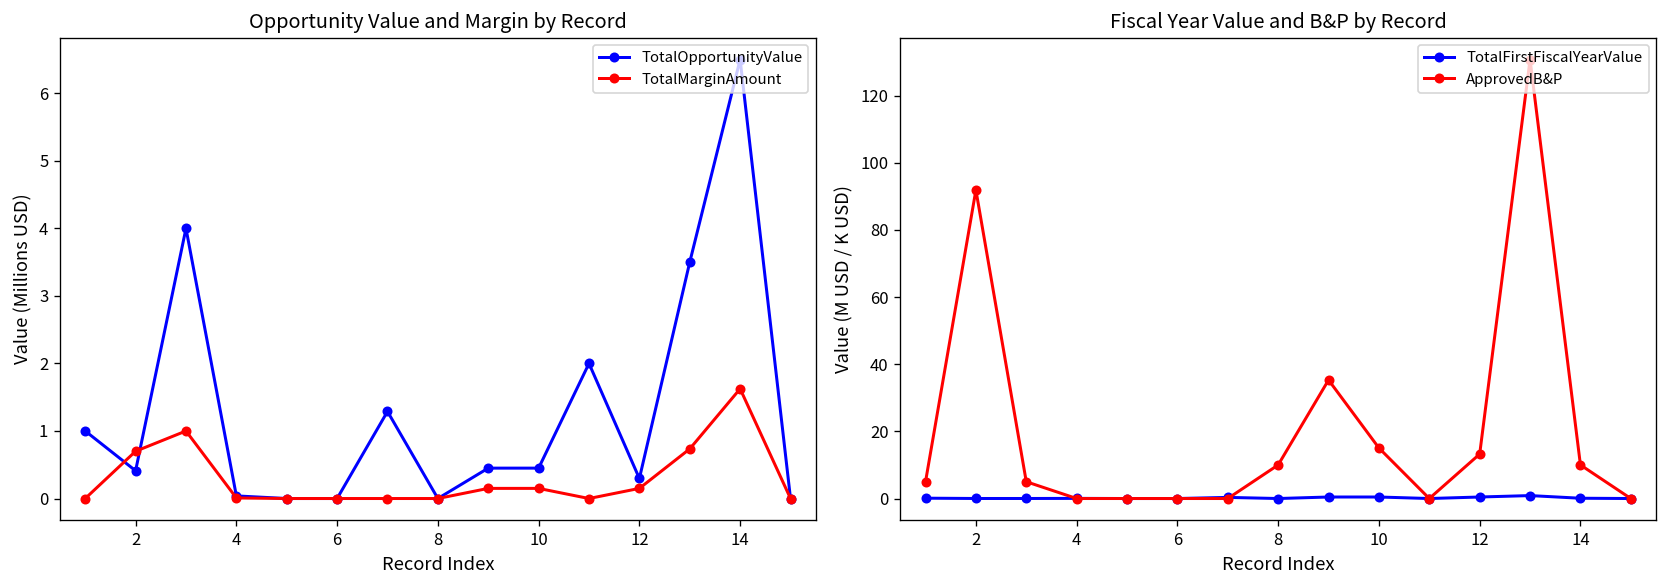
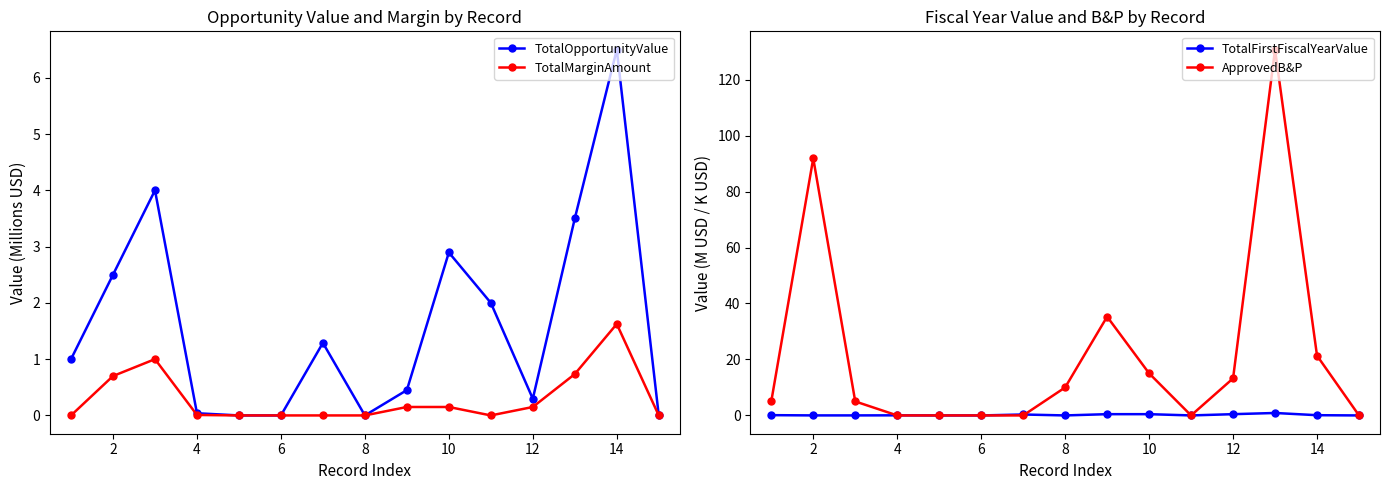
Opportunity Value and Margin by Record, TotalOpportunityValue, 2: 0.4 -> 2.5
Opportunity Value and Margin by Record, TotalOpportunityValue, 10: 0.5 -> 2.9
Fiscal Year Value and B&P by Record, ApprovedB&P, 14: 10 -> 21
